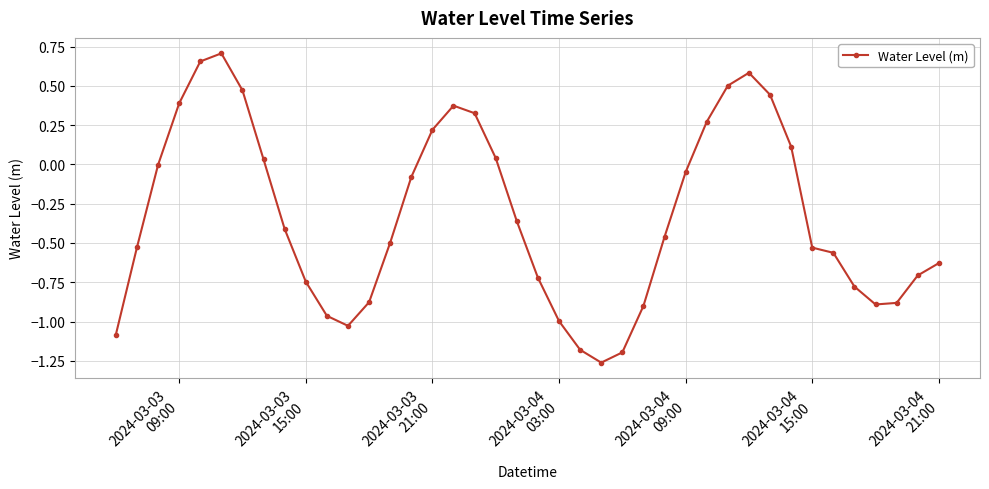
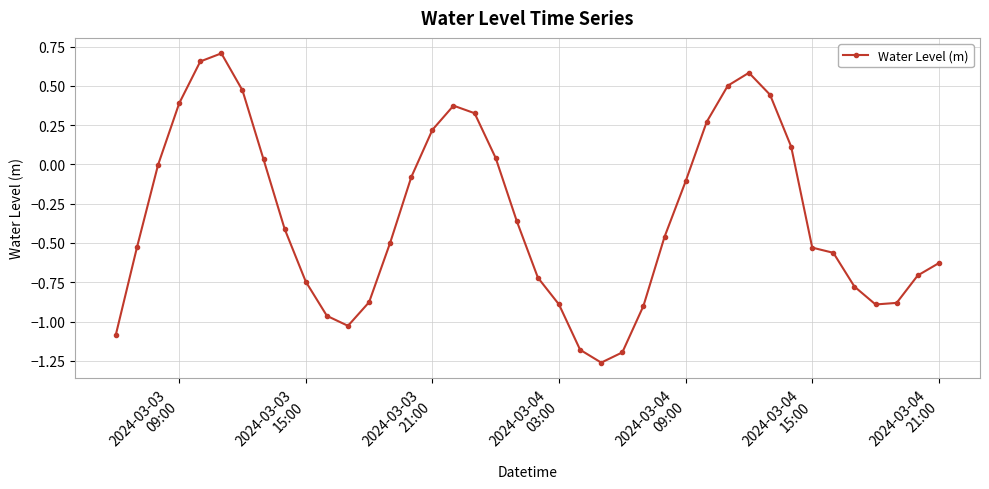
2024-03-04 03:00: -1.00 -> -0.89
2024-03-04 09:00: -0.05 -> -0.11
